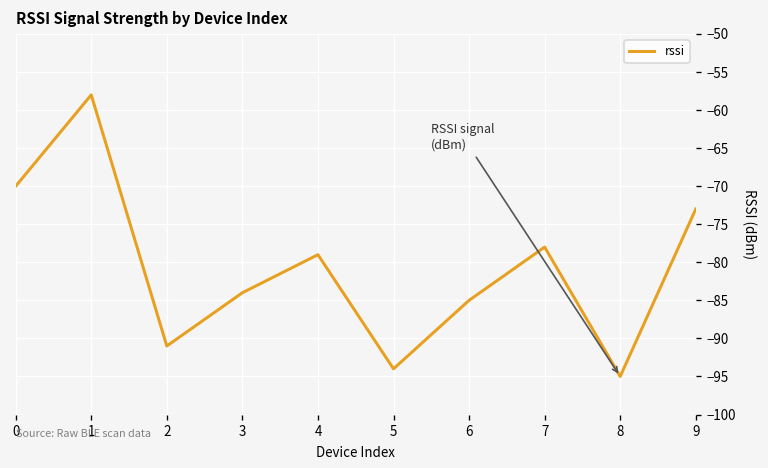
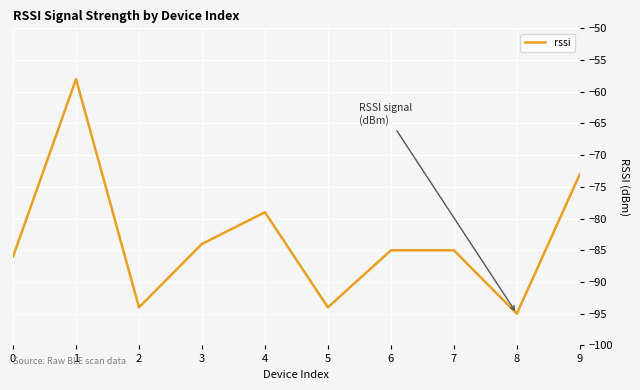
0: -70 -> -86
2: -91 -> -94
7: -78 -> -85
